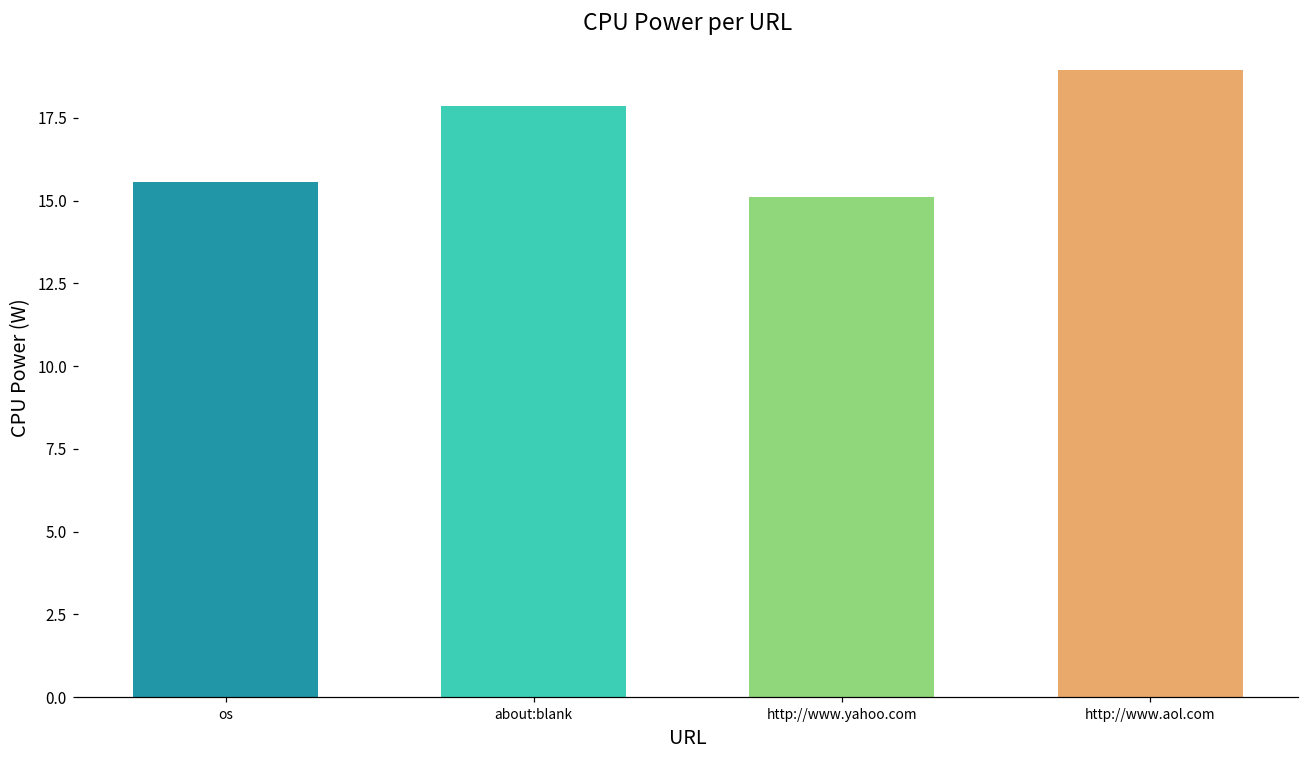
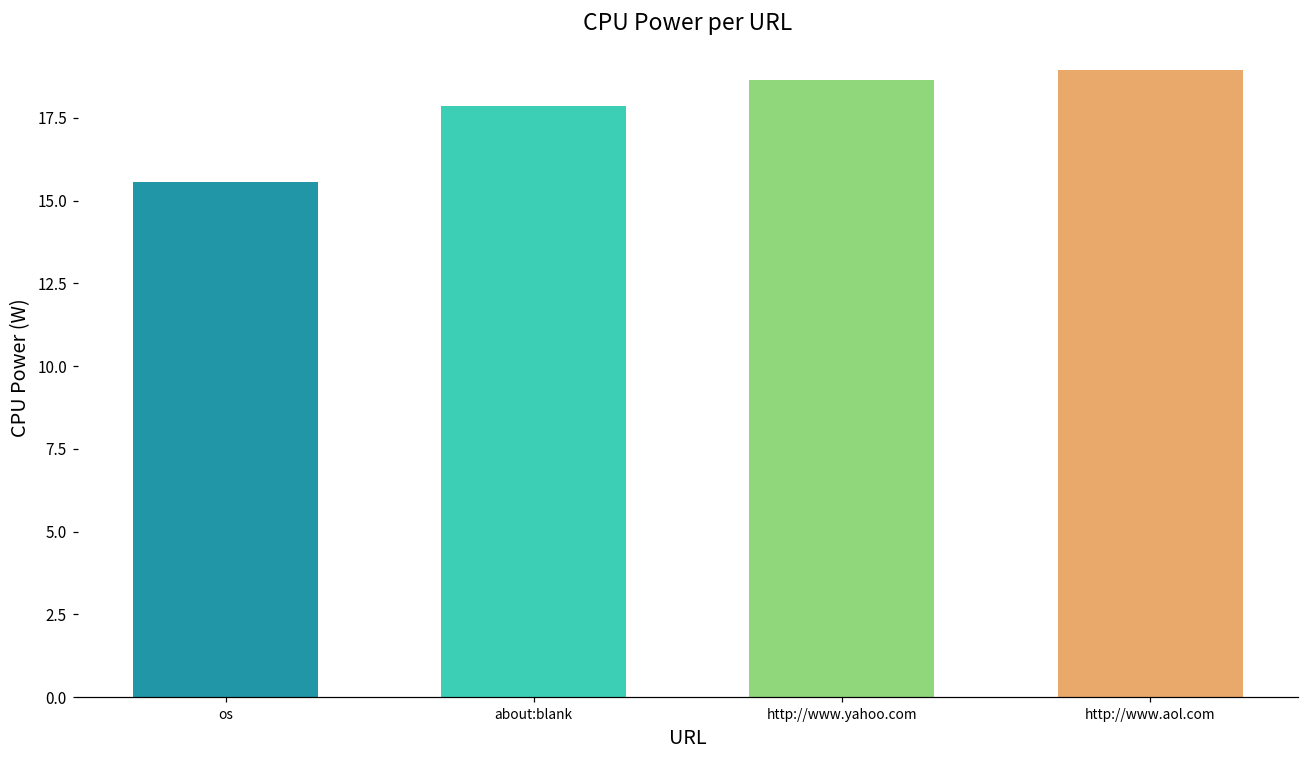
http://www.yahoo.com: 15.1 -> 18.7
